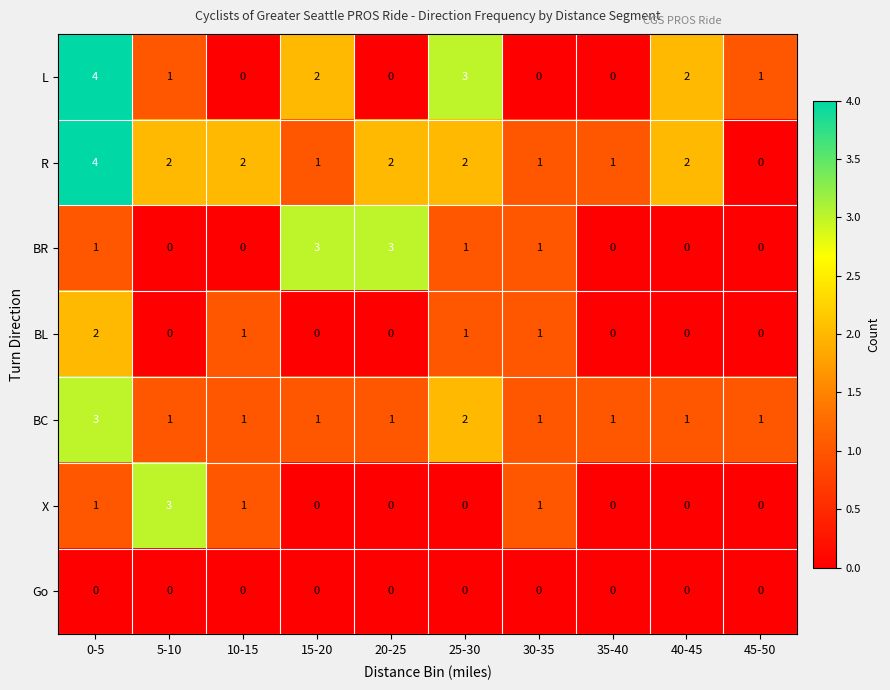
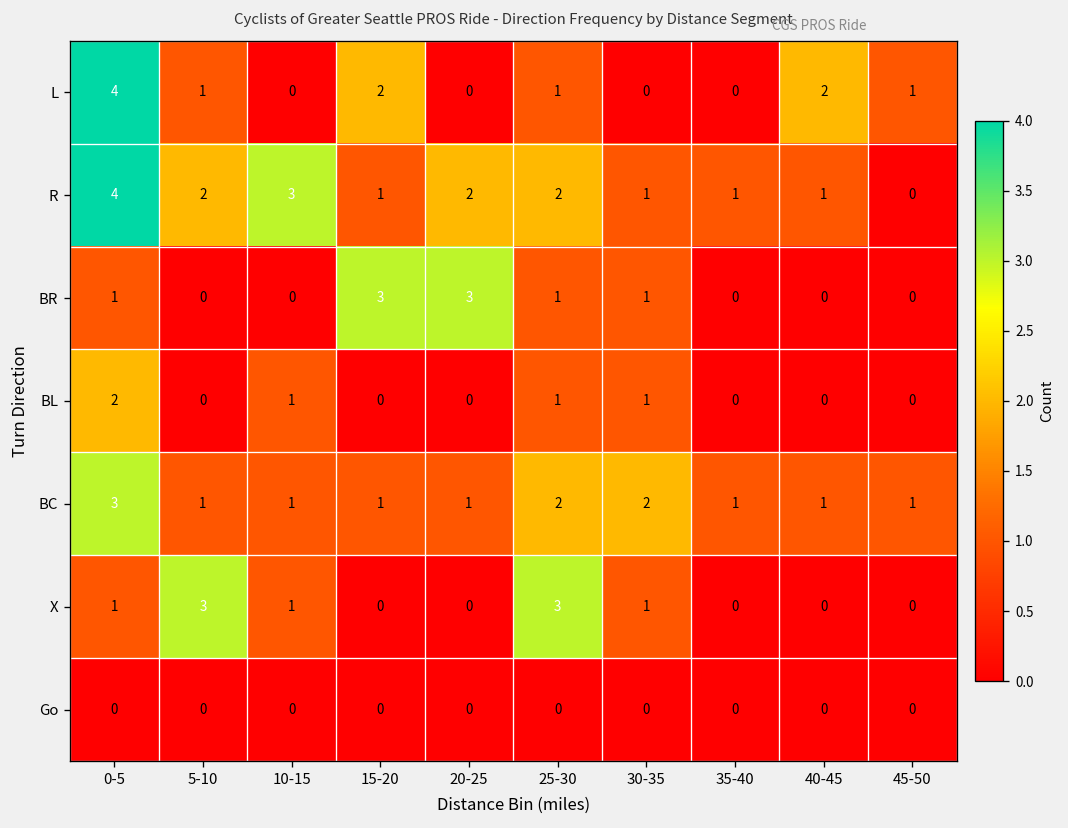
L, 25-30: 3 -> 1
R, 10-15: 2 -> 3
R, 40-45: 2 -> 1
BC, 30-35: 1 -> 2
X, 25-30: 0 -> 3
